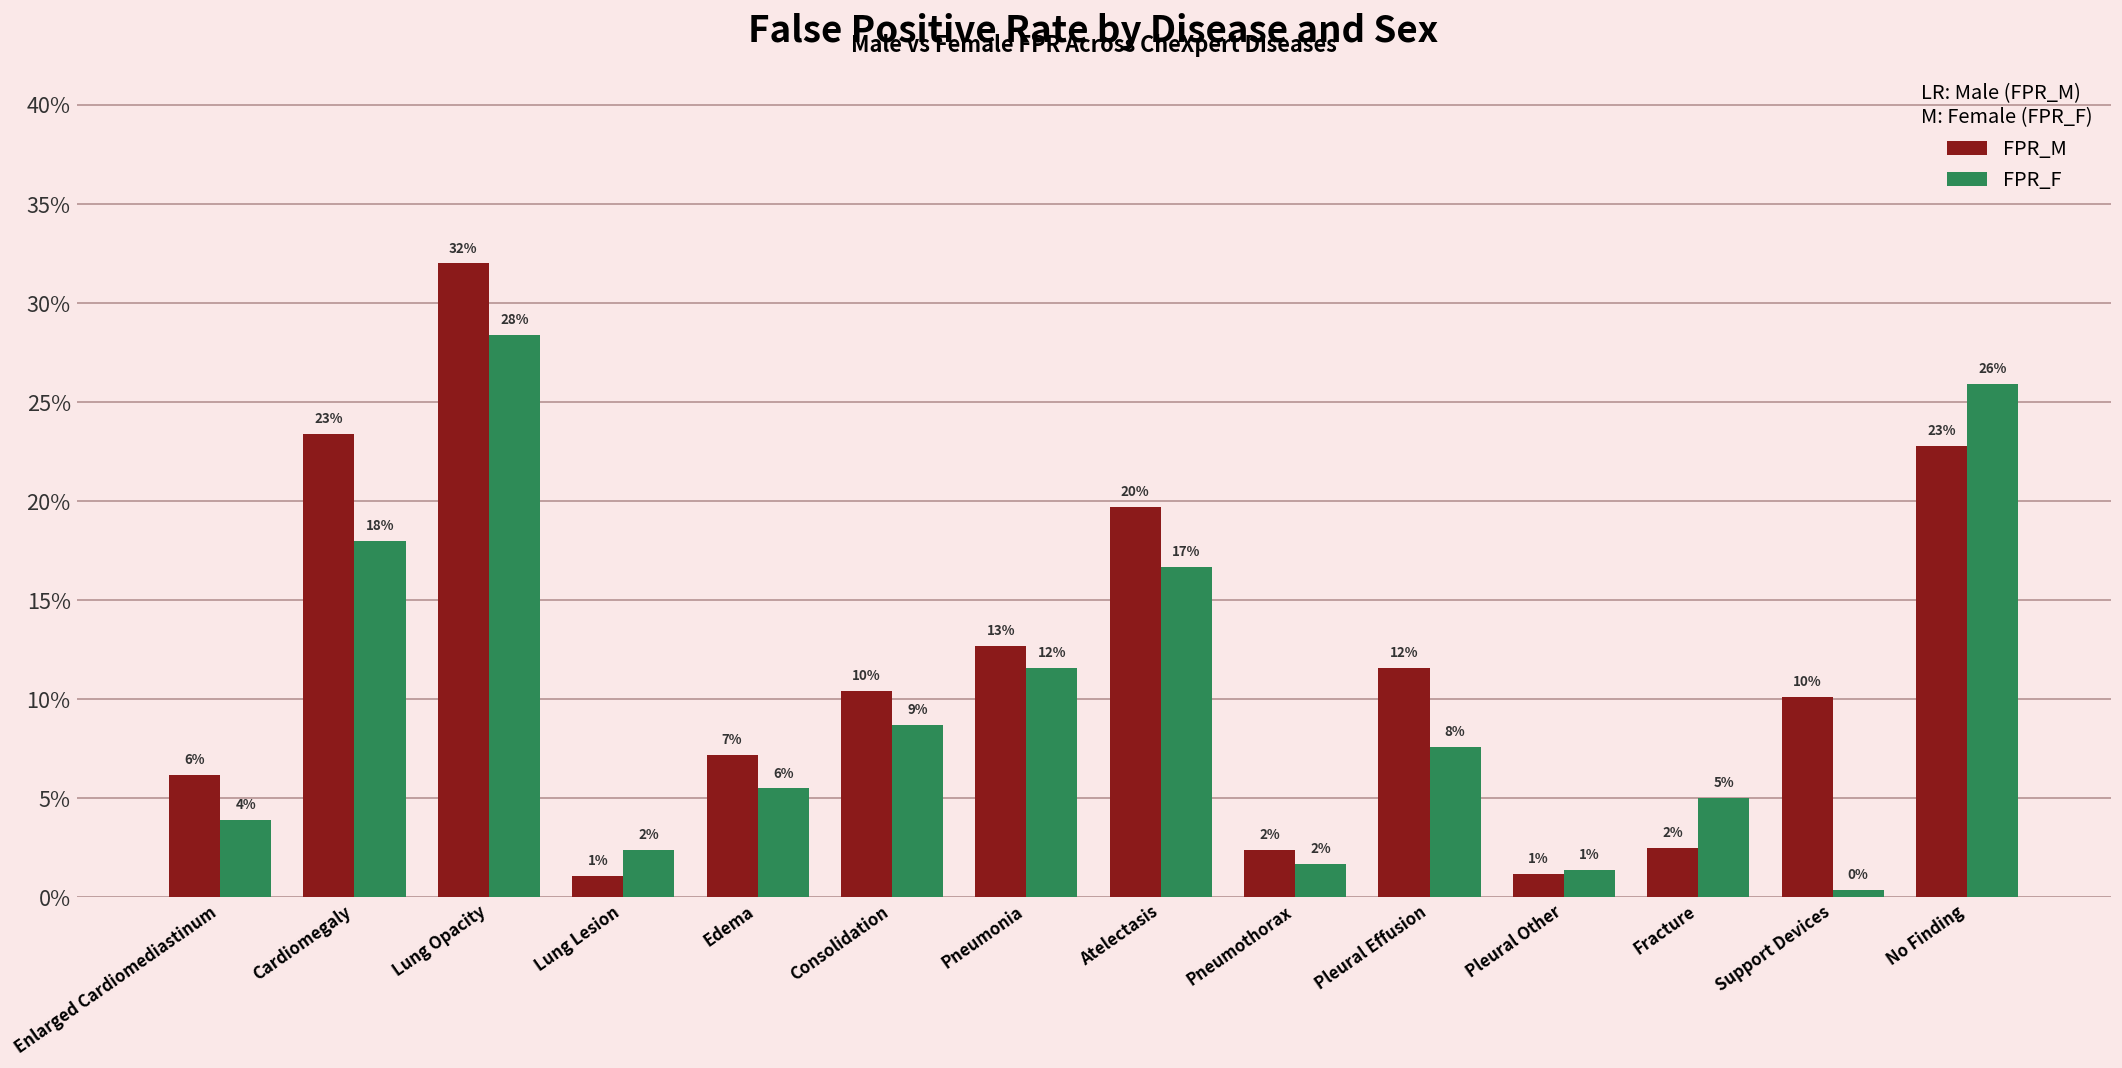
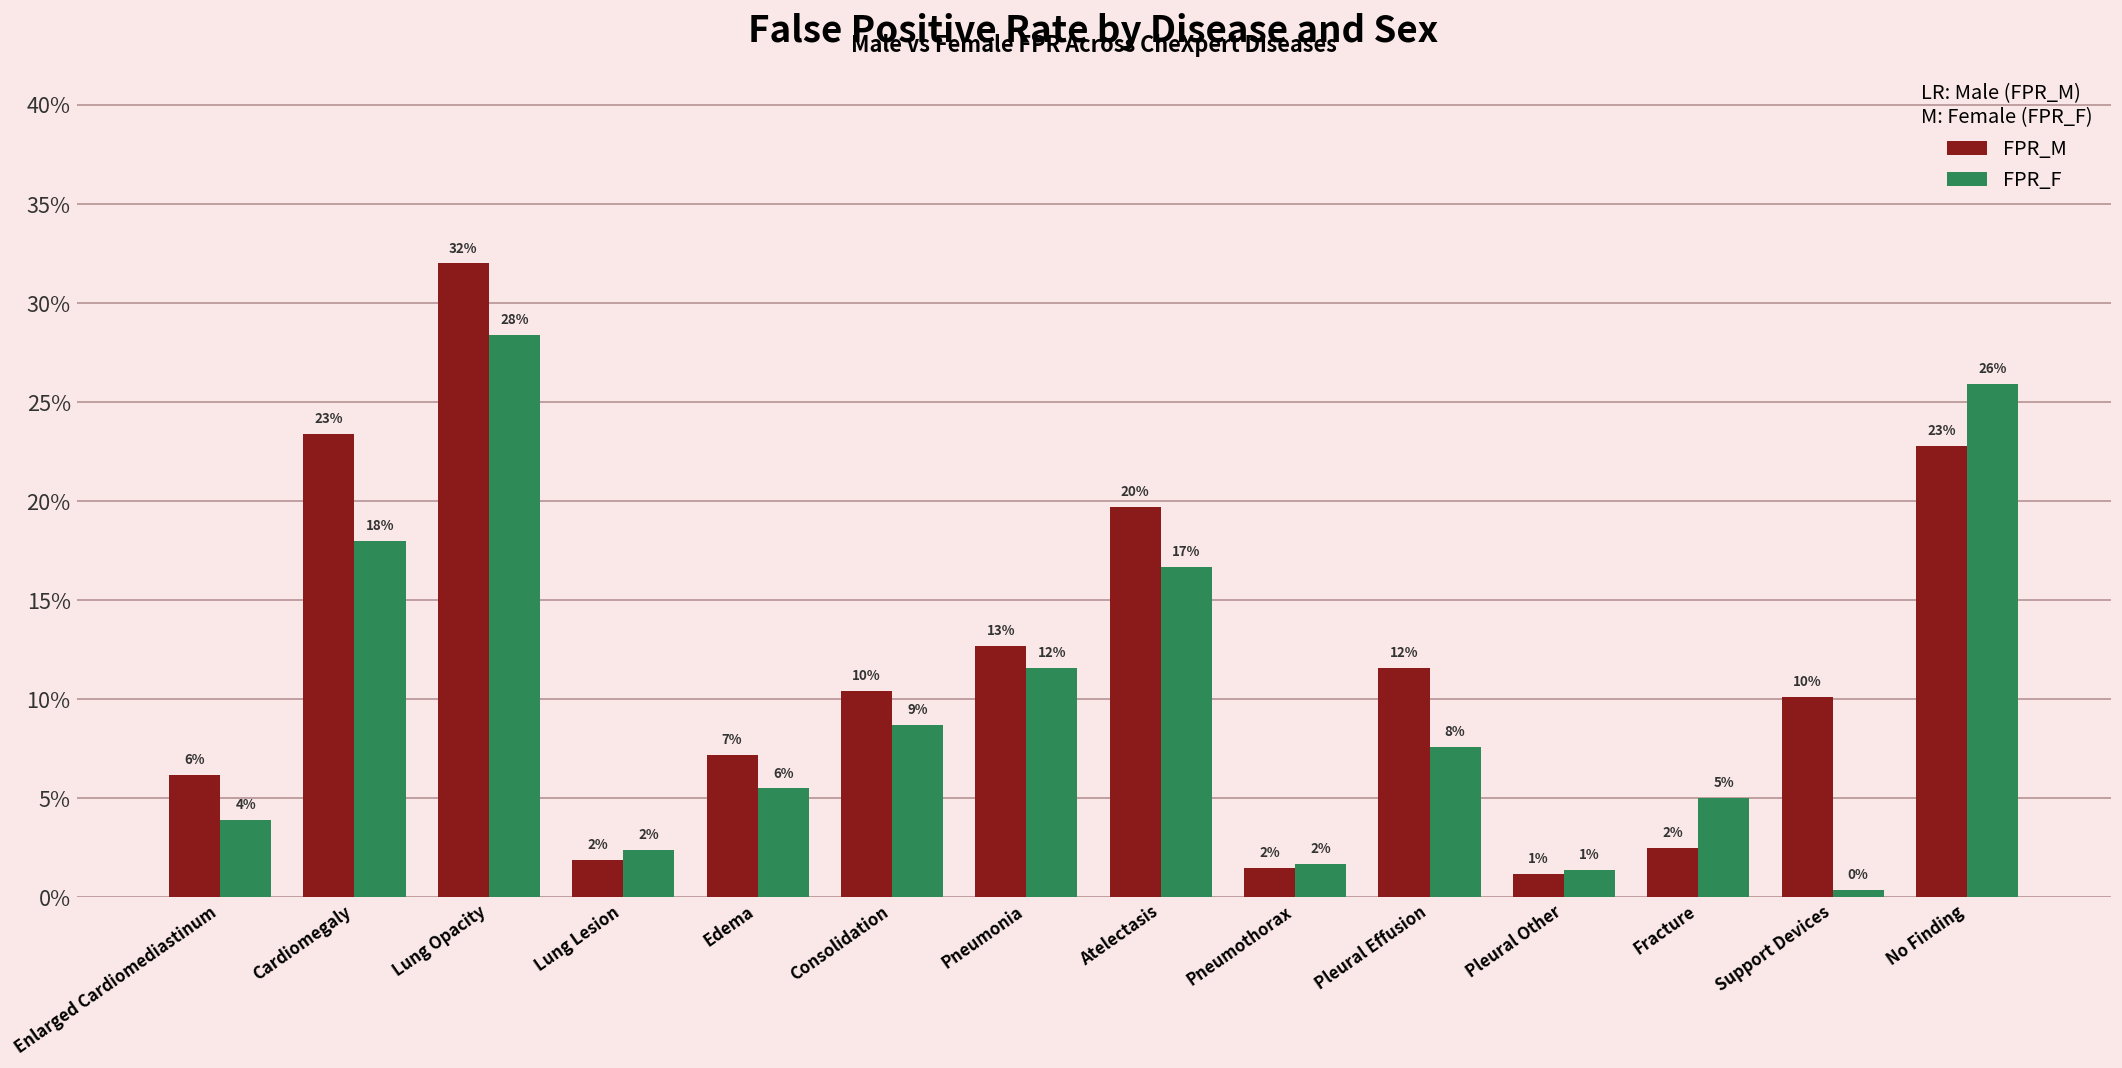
FPR_M, Lung Lesion: 1% -> 2%
FPR_M, Pneumothorax: 2.4% -> 1.5%
